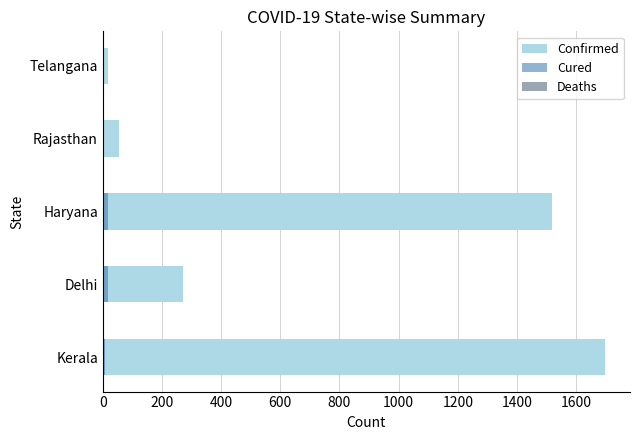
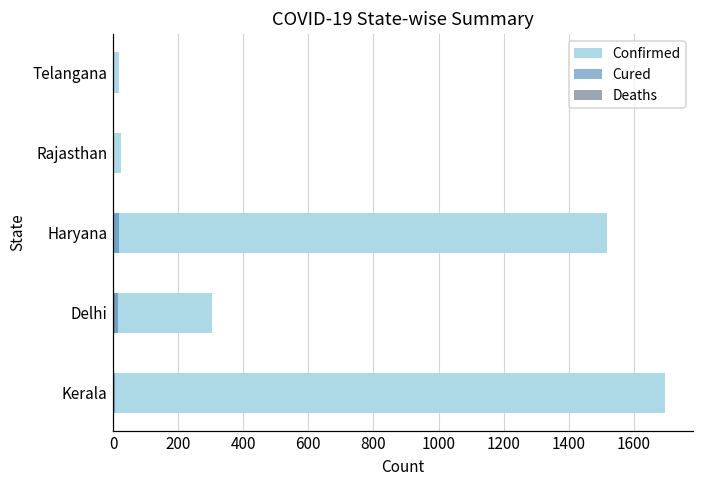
Confirmed, Rajasthan: 60 -> 20
Confirmed, Delhi: 270 -> 310
